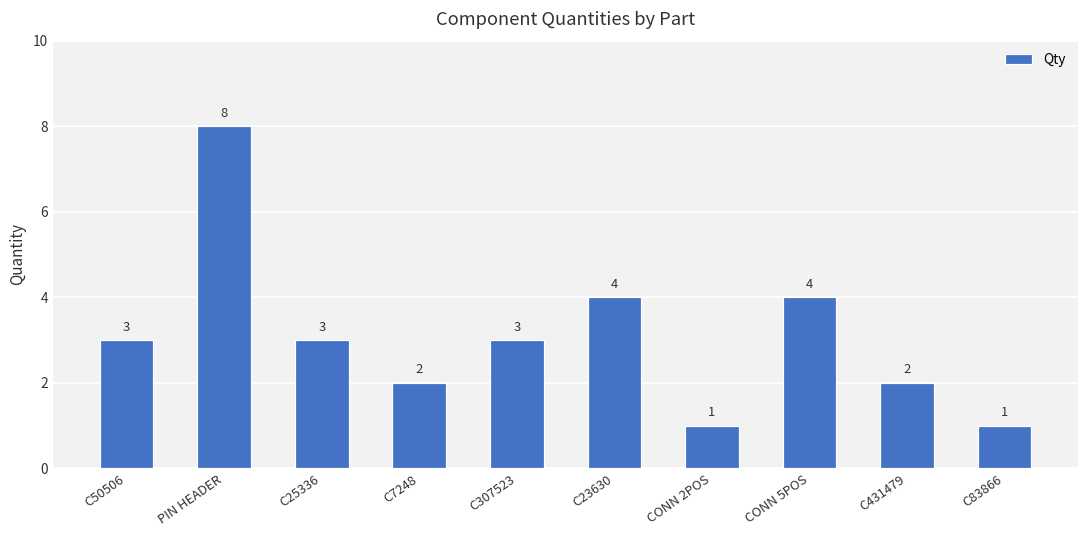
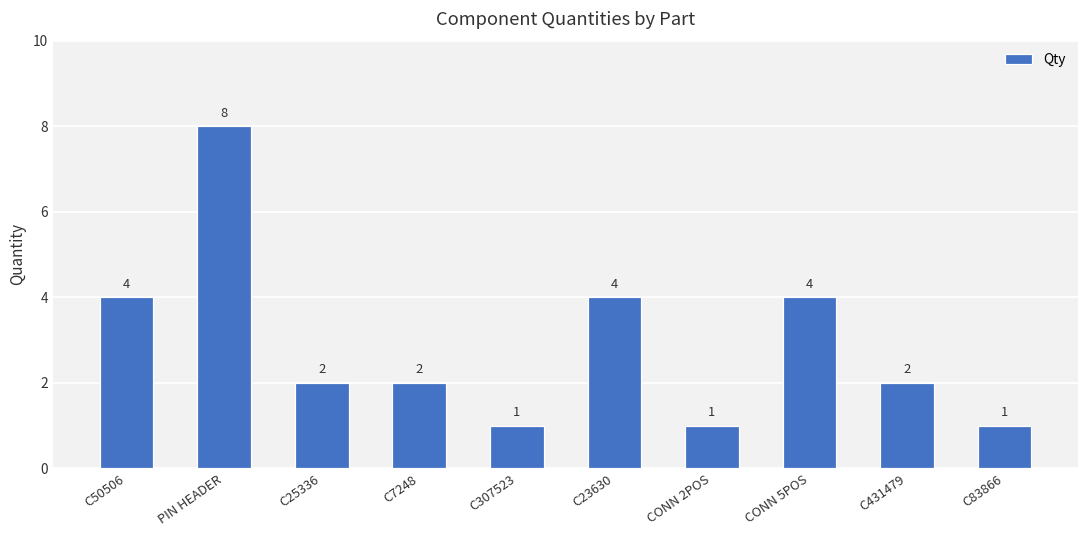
C50506: 3 -> 4
C25336: 3 -> 2
C307523: 3 -> 1
